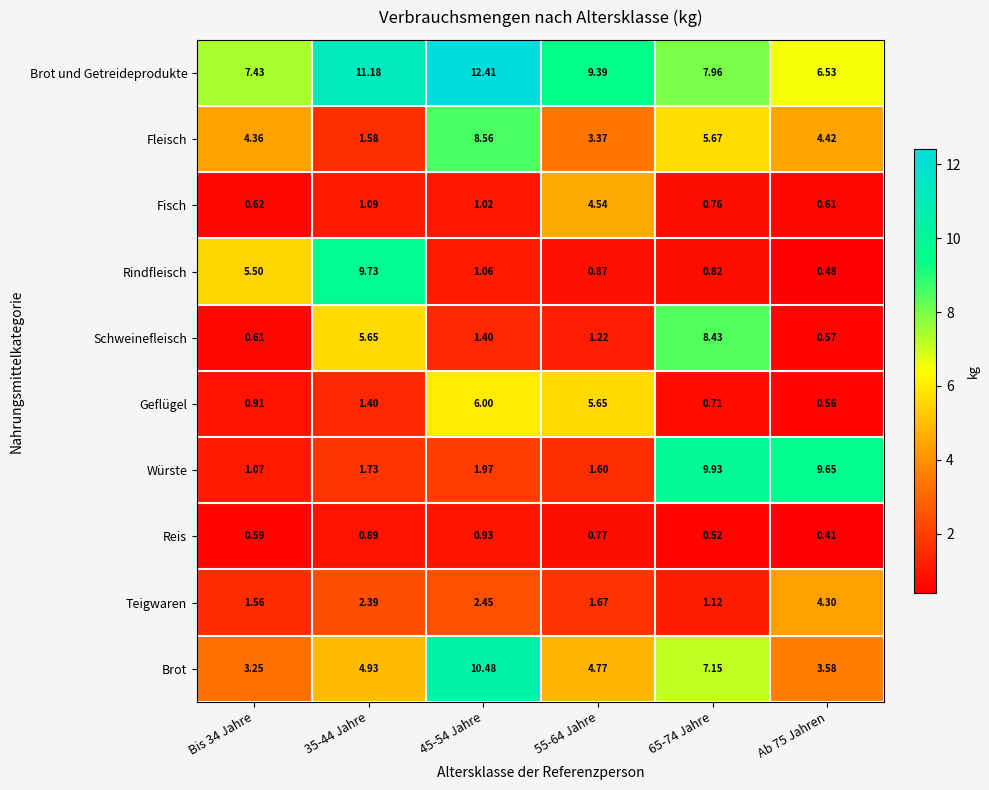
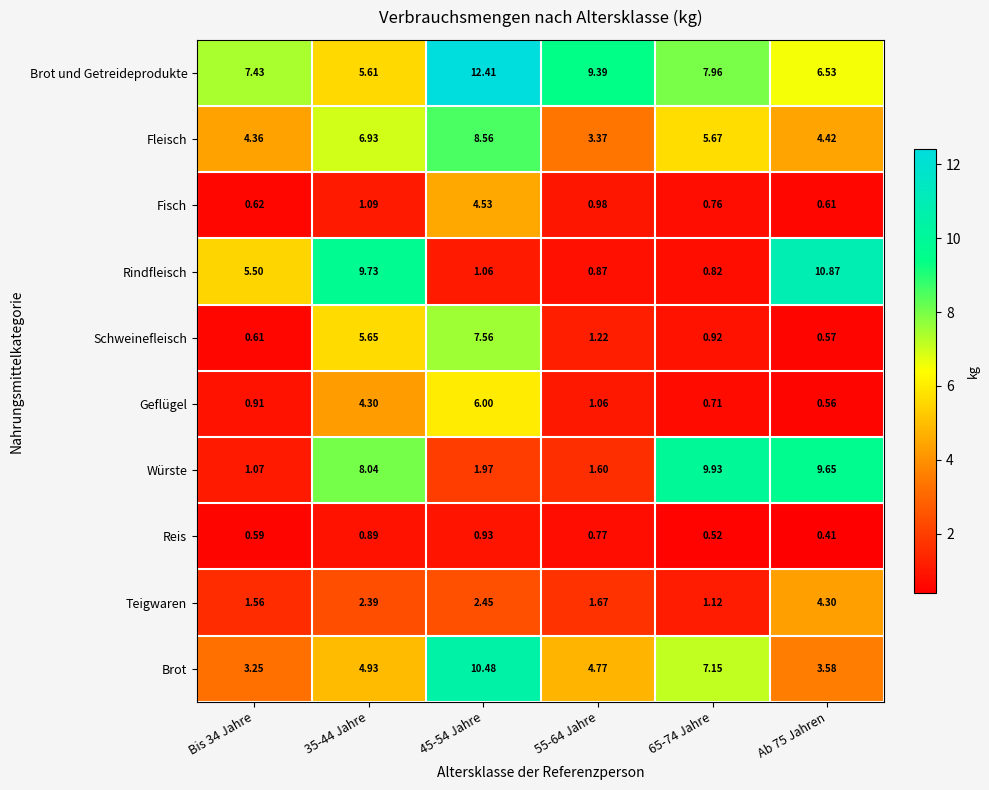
Brot und Getreideprodukte, 35-44 Jahre: 11.18 -> 5.61
Fleisch, 35-44 Jahre: 1.58 -> 6.93
Fisch, 45-54 Jahre: 1.02 -> 4.53
Fisch, 55-64 Jahre: 4.54 -> 0.98
Rindfleisch, Ab 75 Jahren: 0.48 -> 10.87
Schweinefleisch, 45-54 Jahre: 1.40 -> 7.56
Schweinefleisch, 65-74 Jahre: 8.43 -> 0.92
Geflügel, 35-44 Jahre: 1.40 -> 4.30
Geflügel, 55-64 Jahre: 5.65 -> 1.06
Würste, 35-44 Jahre: 1.73 -> 8.04
